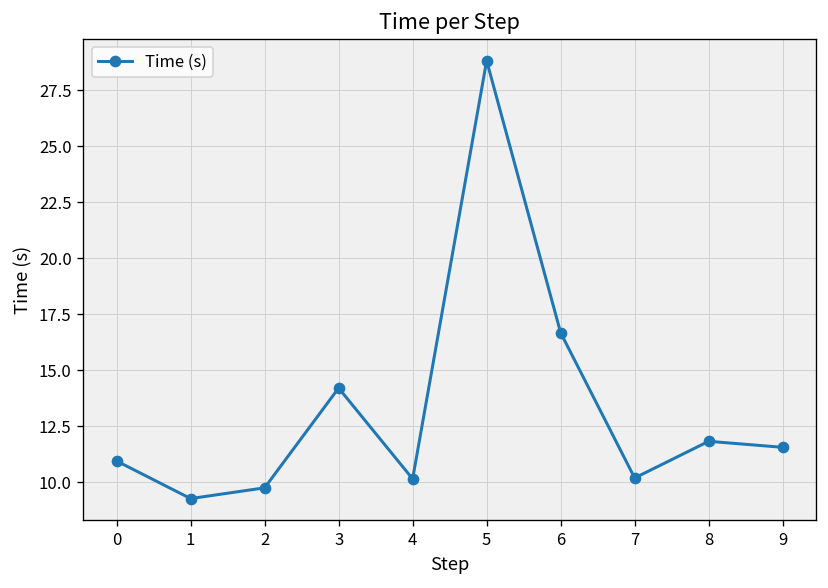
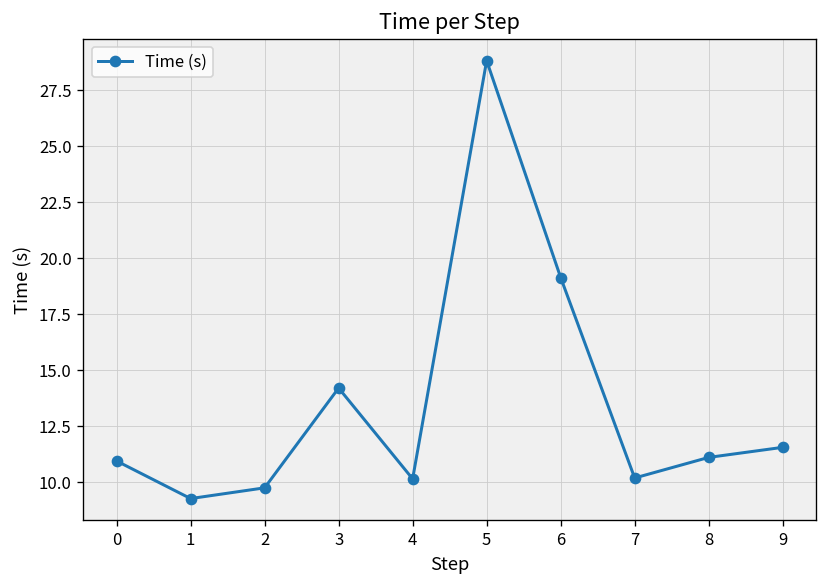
6: 16.7 -> 19.1
8: 11.8 -> 11.1
